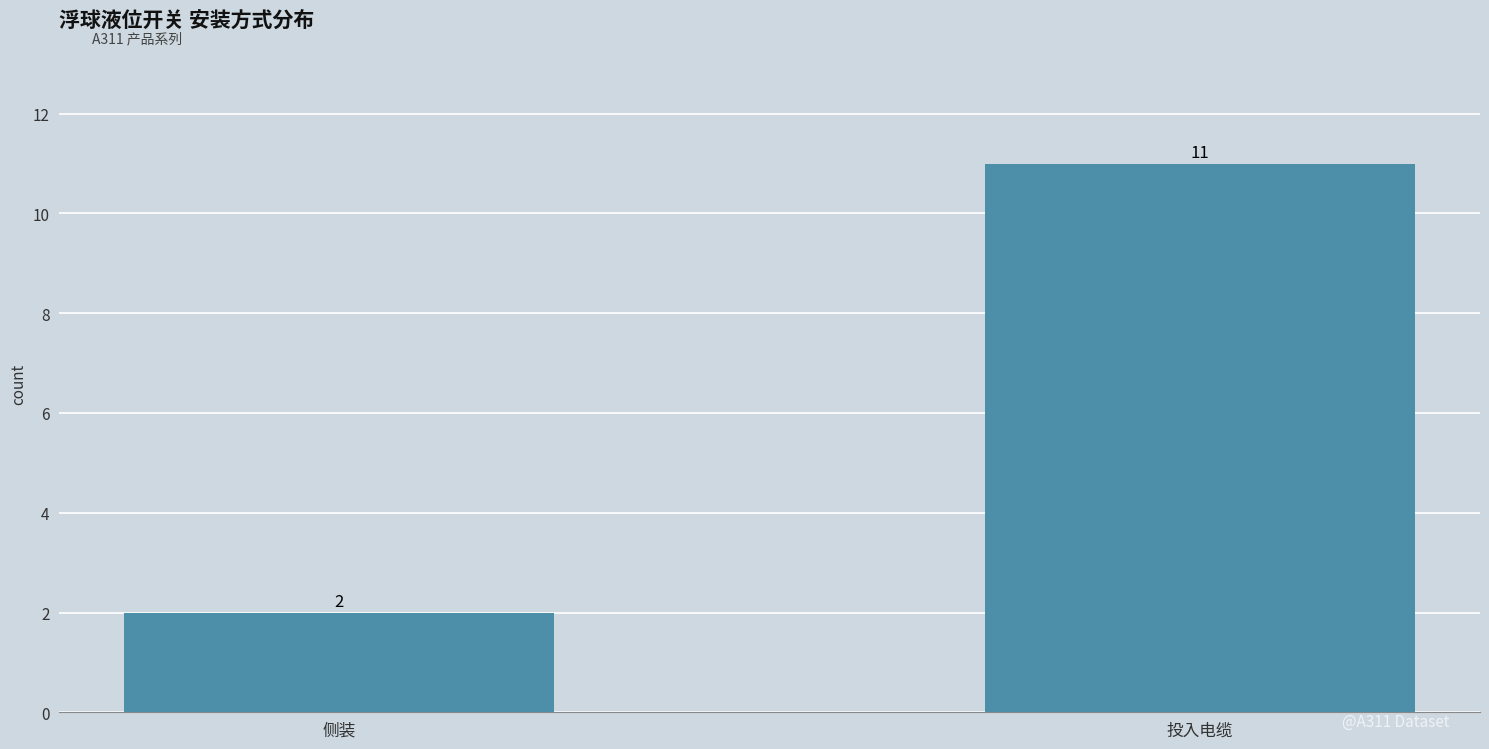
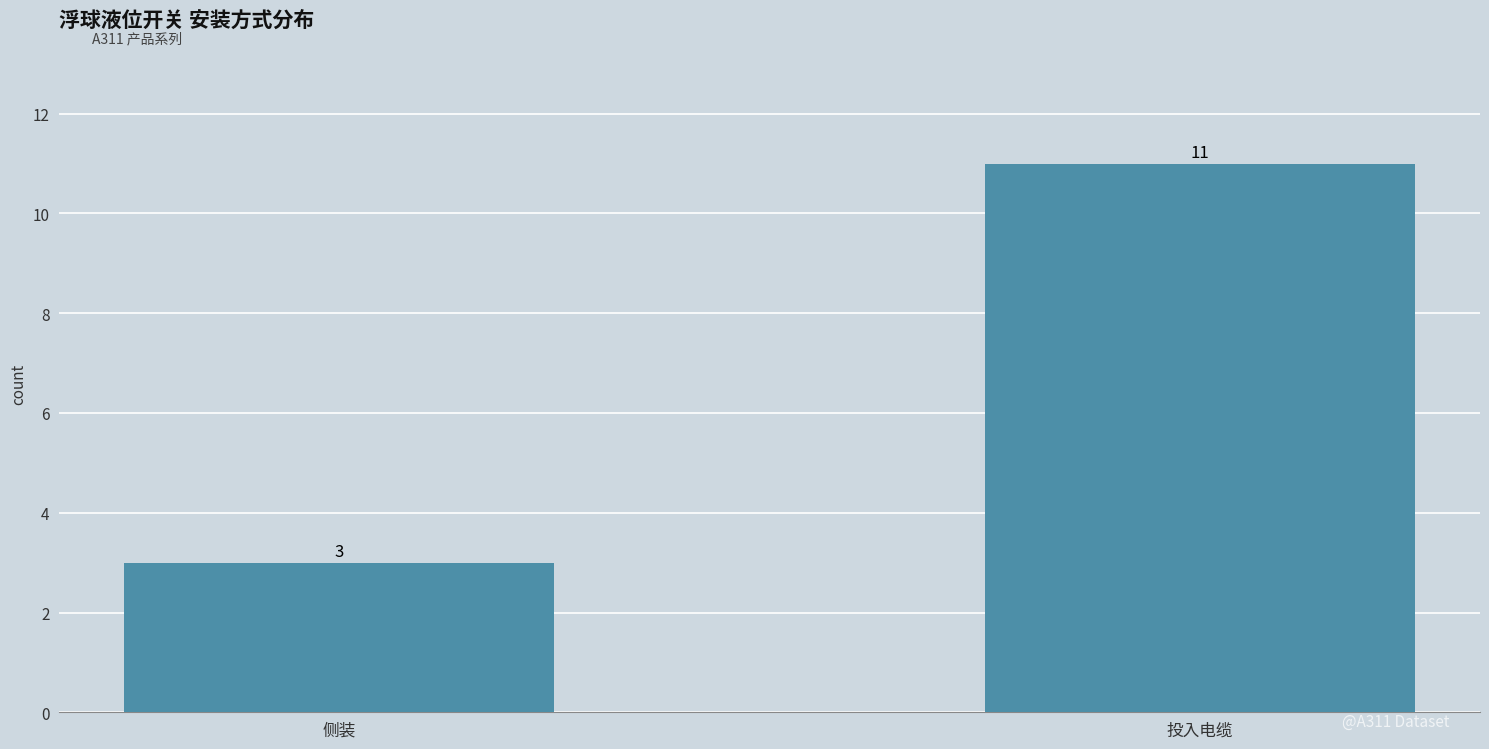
侧装: 2 -> 3
